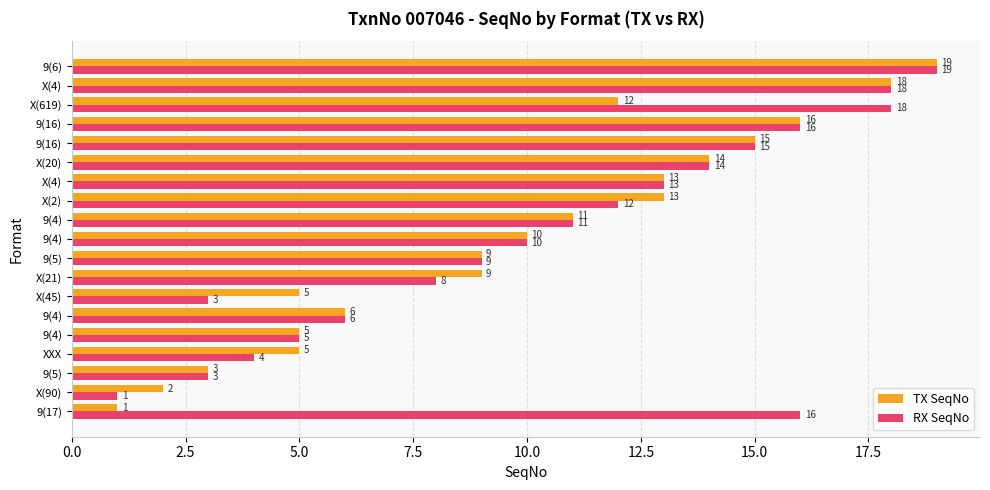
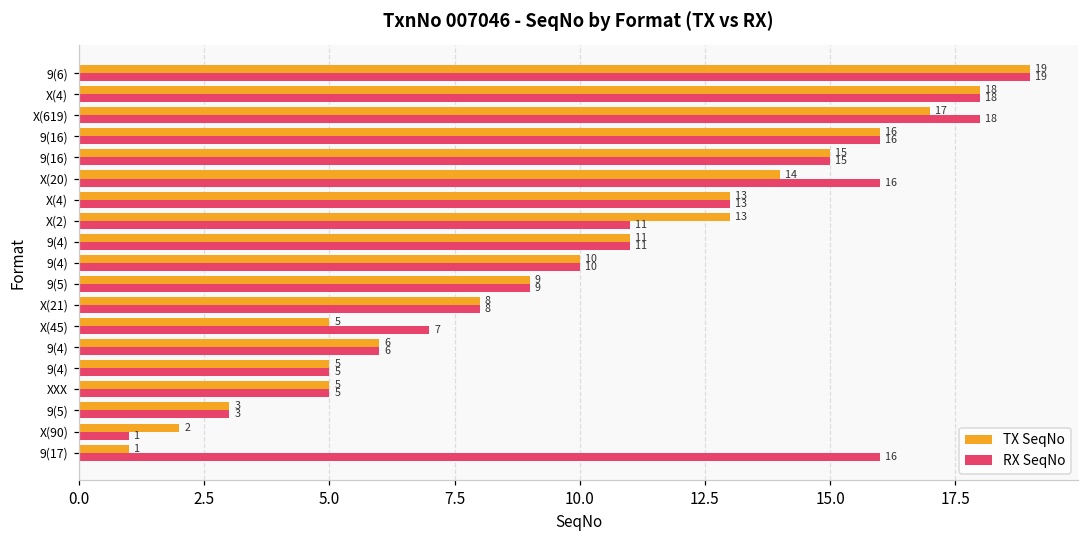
TX SeqNo, X(619): 12 -> 17
RX SeqNo, X(20): 14 -> 16
RX SeqNo, X(2): 12 -> 11
TX SeqNo, X(21): 9 -> 8
RX SeqNo, X(45): 3 -> 7
RX SeqNo, XXX: 4 -> 5
